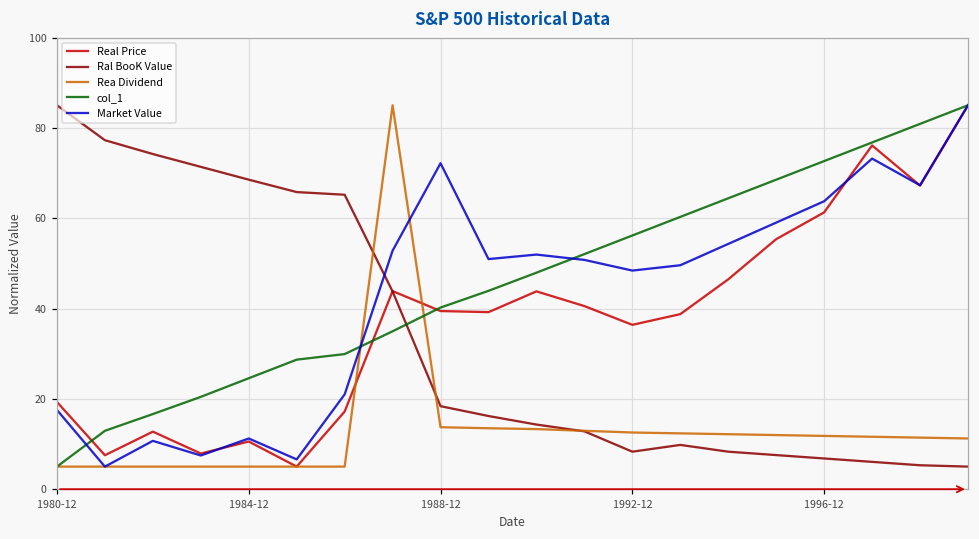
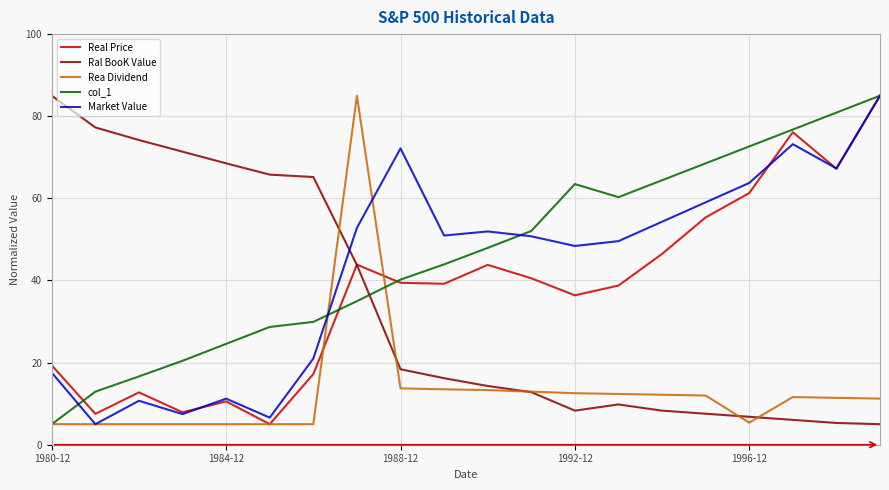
col_1, 1992-12: 56 -> 63
Rea Dividend, 1996-12: 12 -> 5
